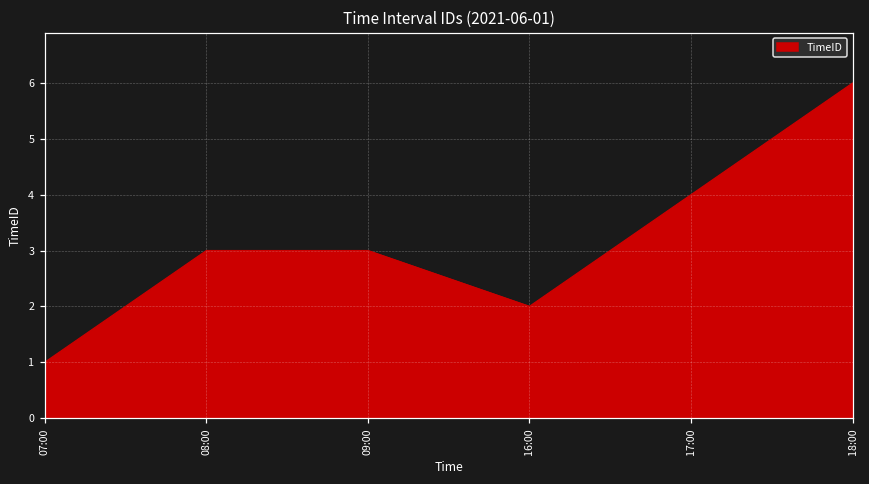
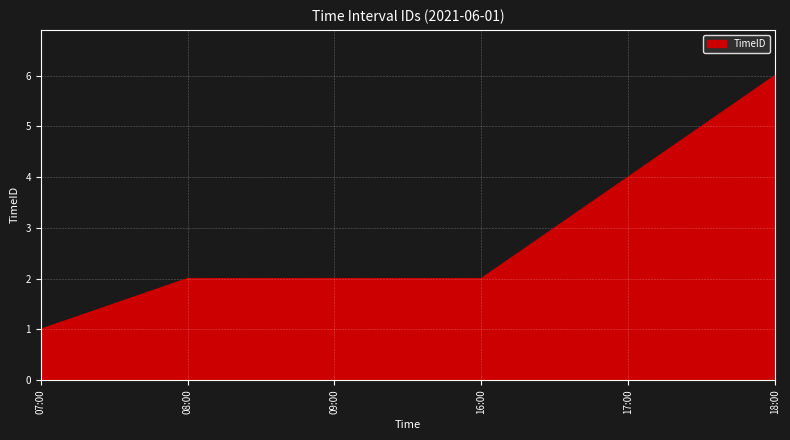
08:00: 3 -> 2
09:00: 3 -> 2
